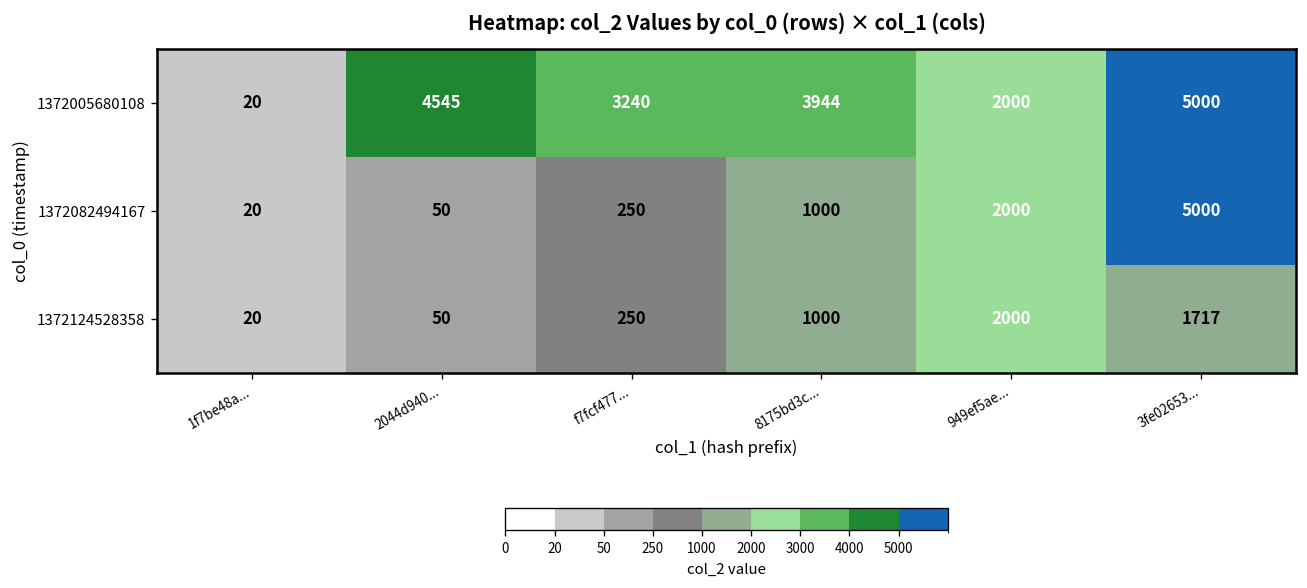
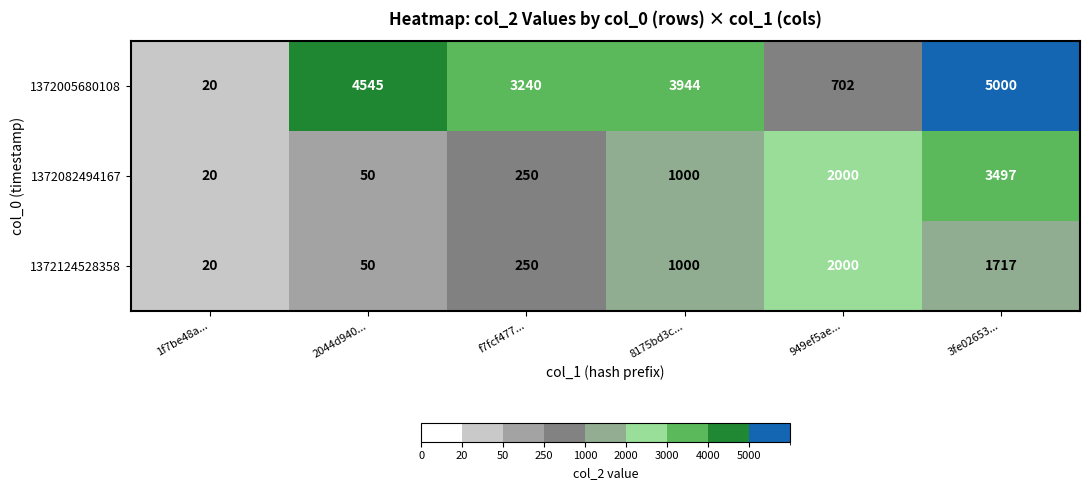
1372005680108, 949ef5ae...: 2000 -> 702
1372082494167, 3fe02653...: 5000 -> 3497
